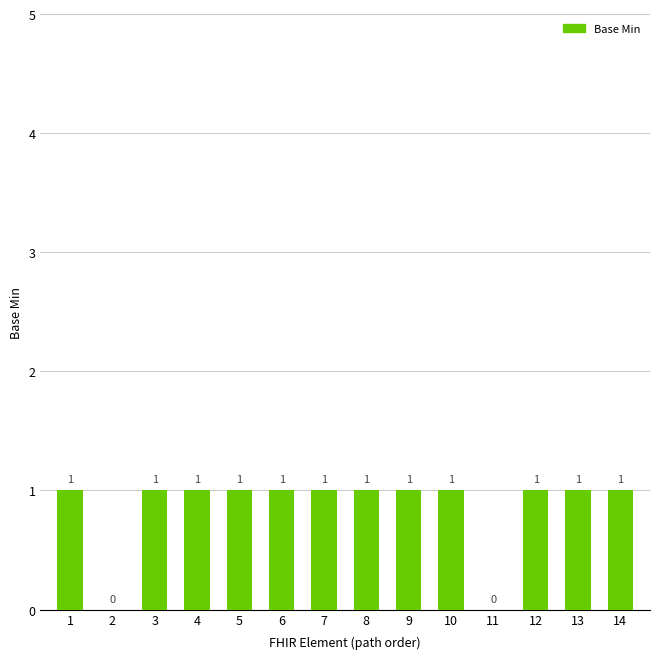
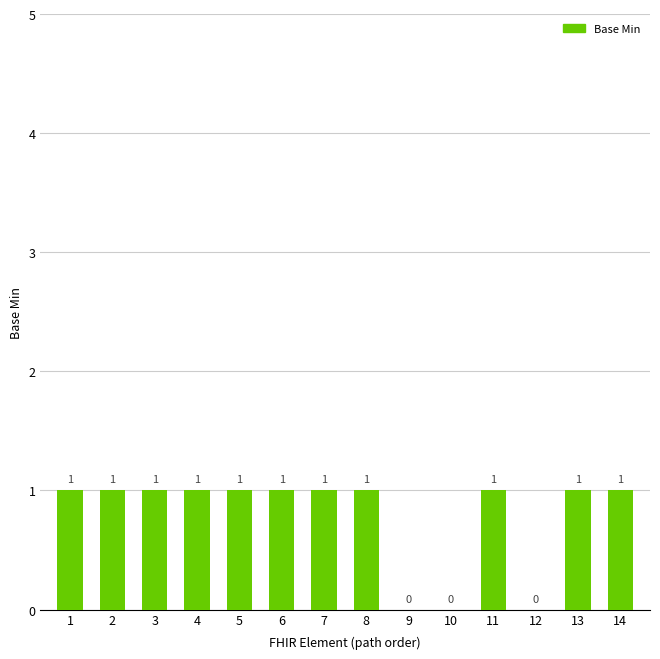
2: 0 -> 1
9: 1 -> 0
10: 1 -> 0
11: 0 -> 1
12: 1 -> 0
